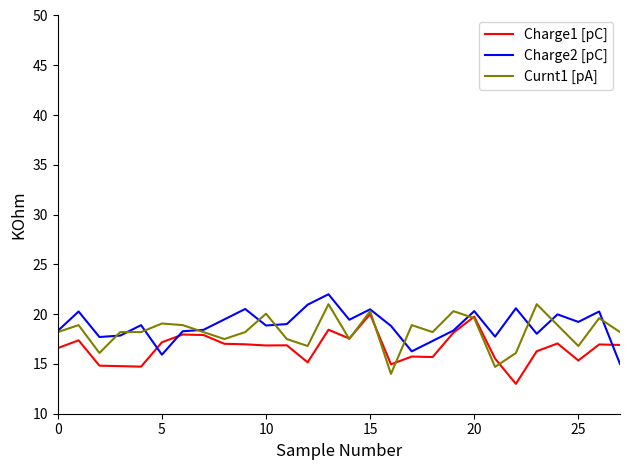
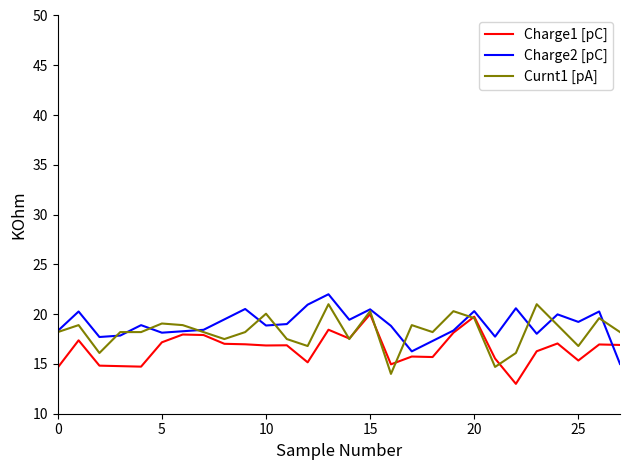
Charge1 [pC], 0: 17 -> 15
Charge2 [pC], 5: 16 -> 18
